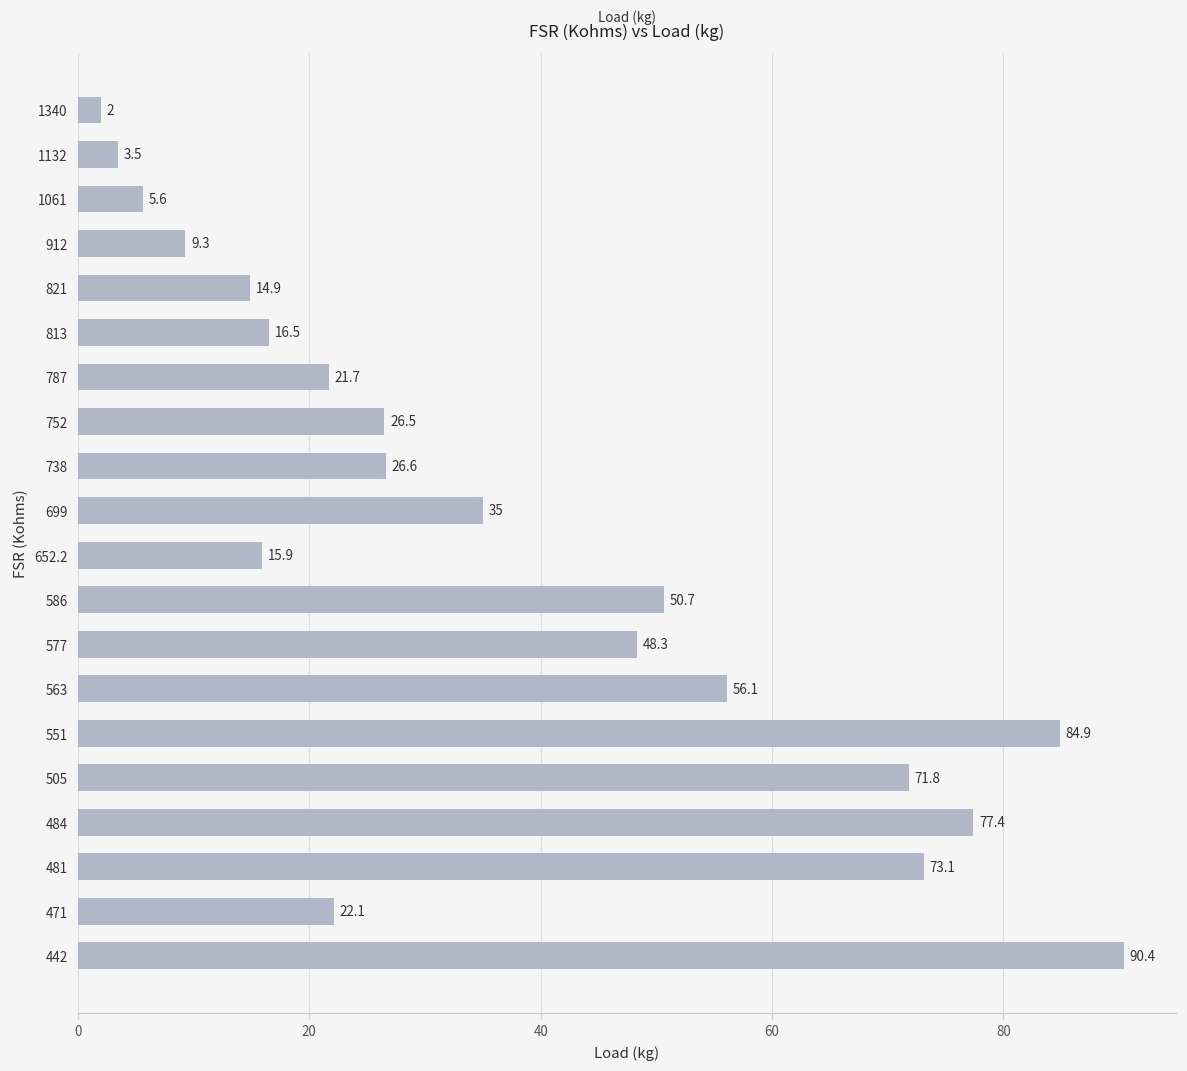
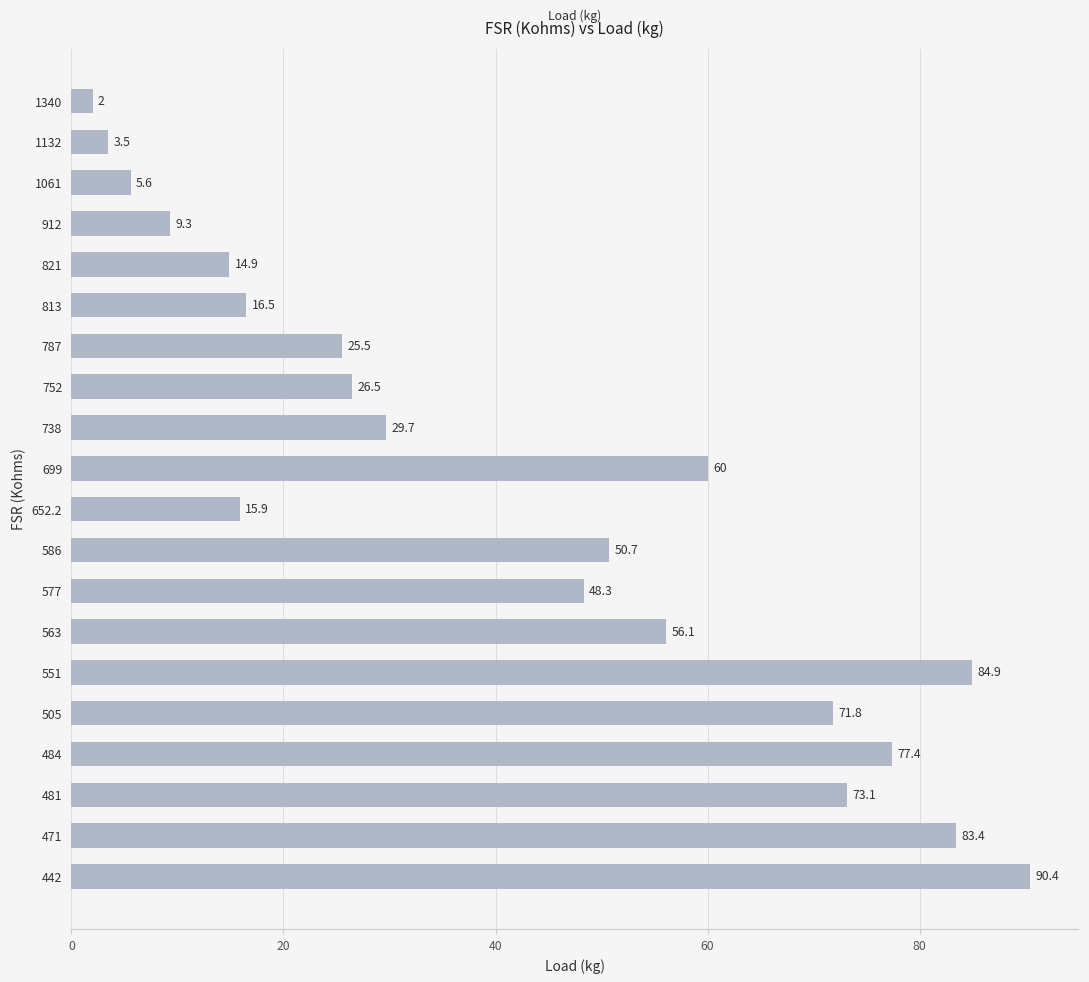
787: 21.7 -> 25.5
738: 26.6 -> 29.7
699: 35 -> 60
471: 22.1 -> 83.4
